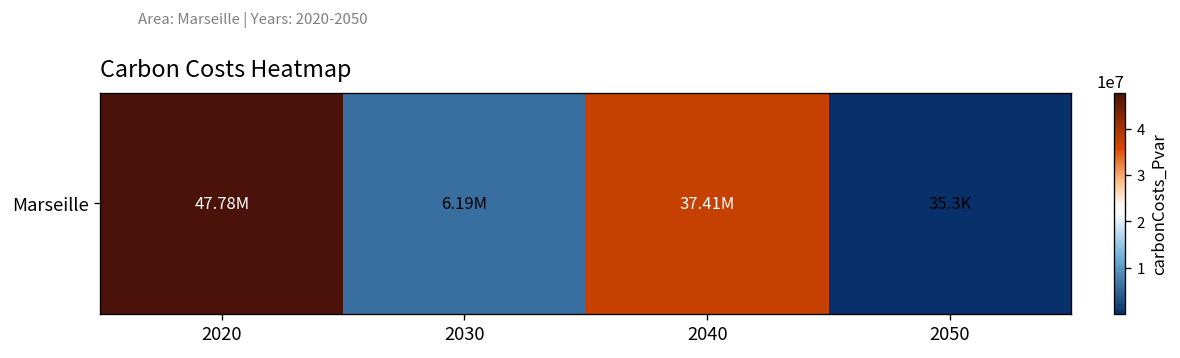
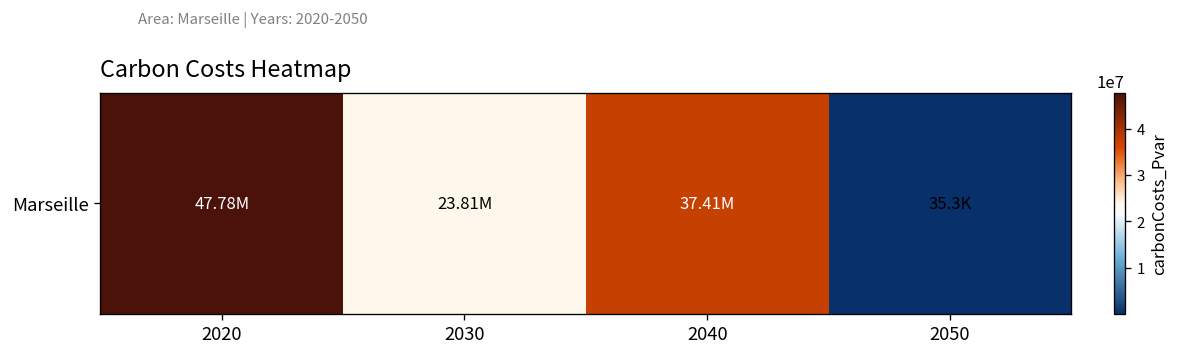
Marseille, 2030: 6.19M -> 23.81M
